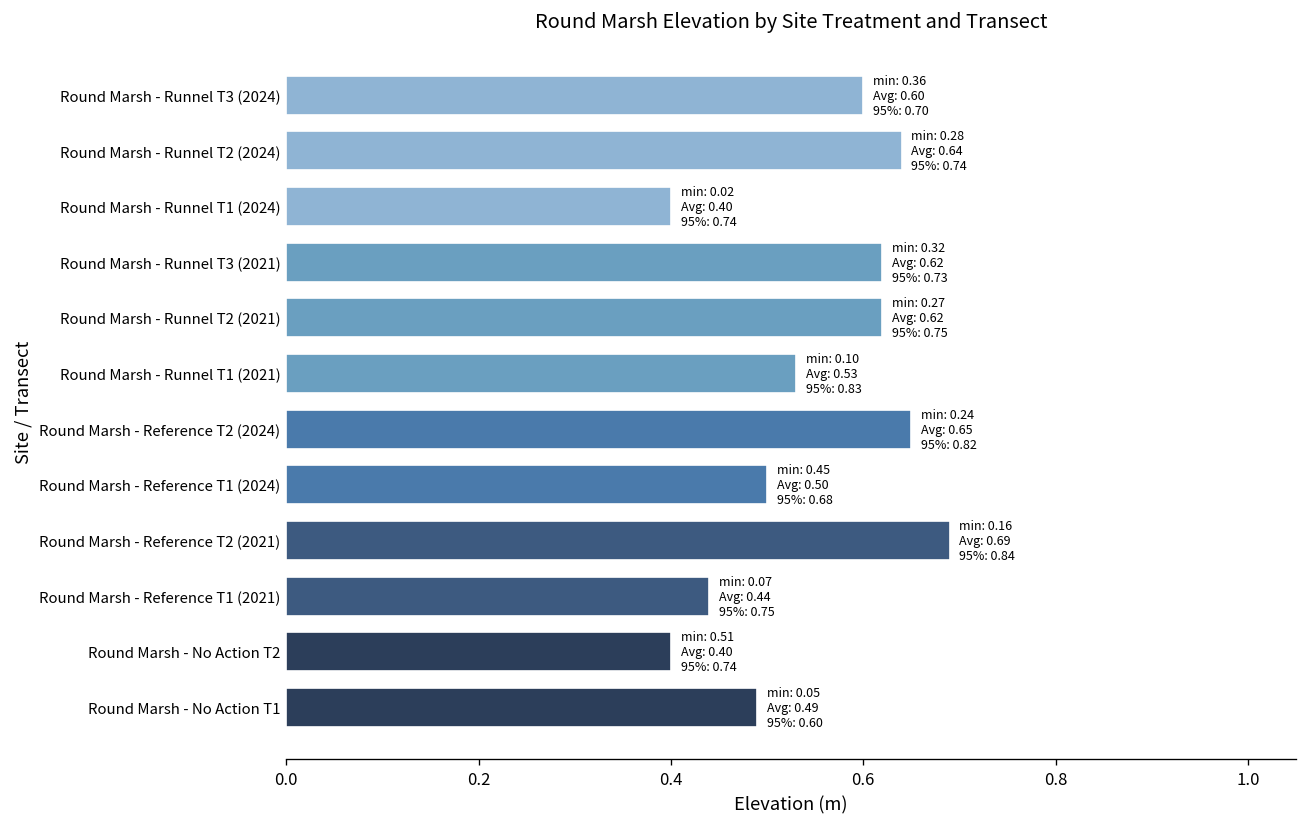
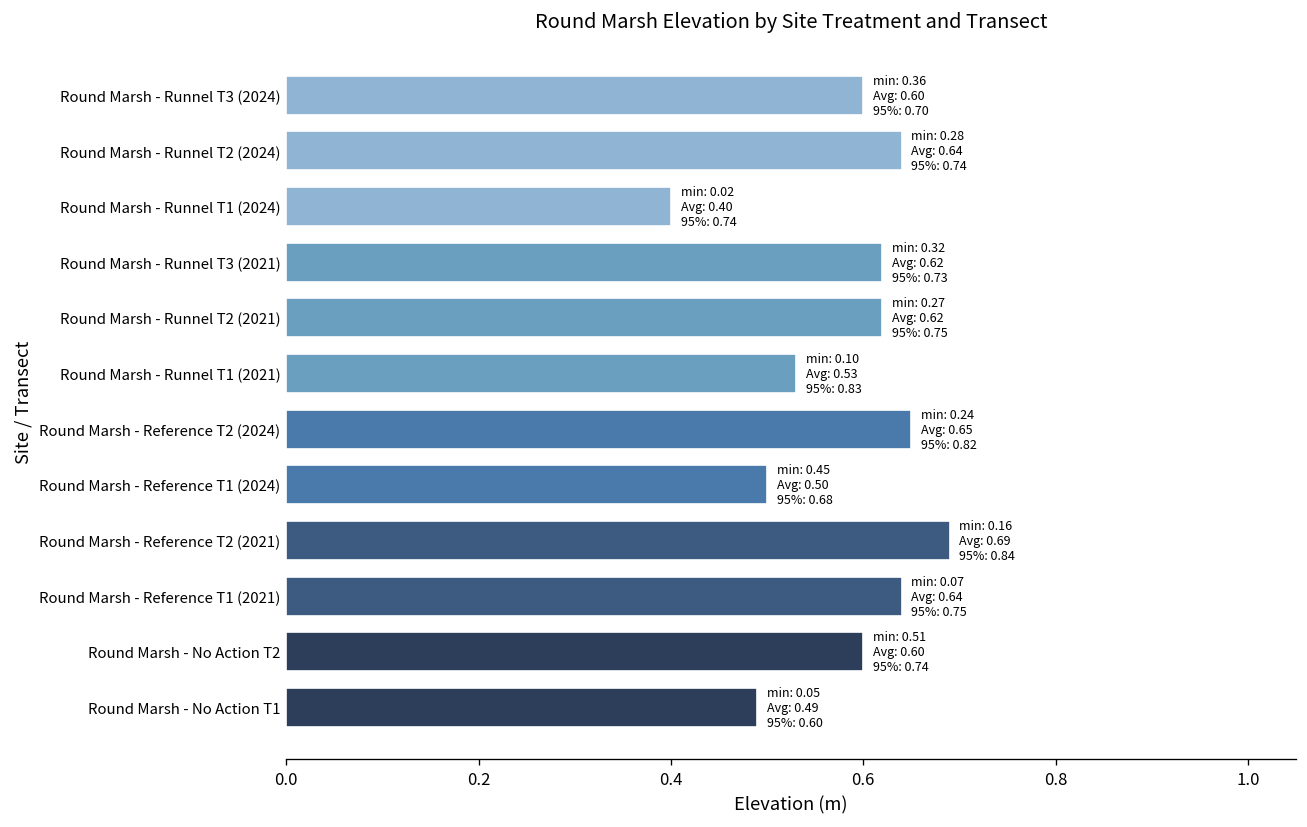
Round Marsh - Reference T1 (2021): 0.44 -> 0.64
Round Marsh - No Action T2: 0.40 -> 0.60
